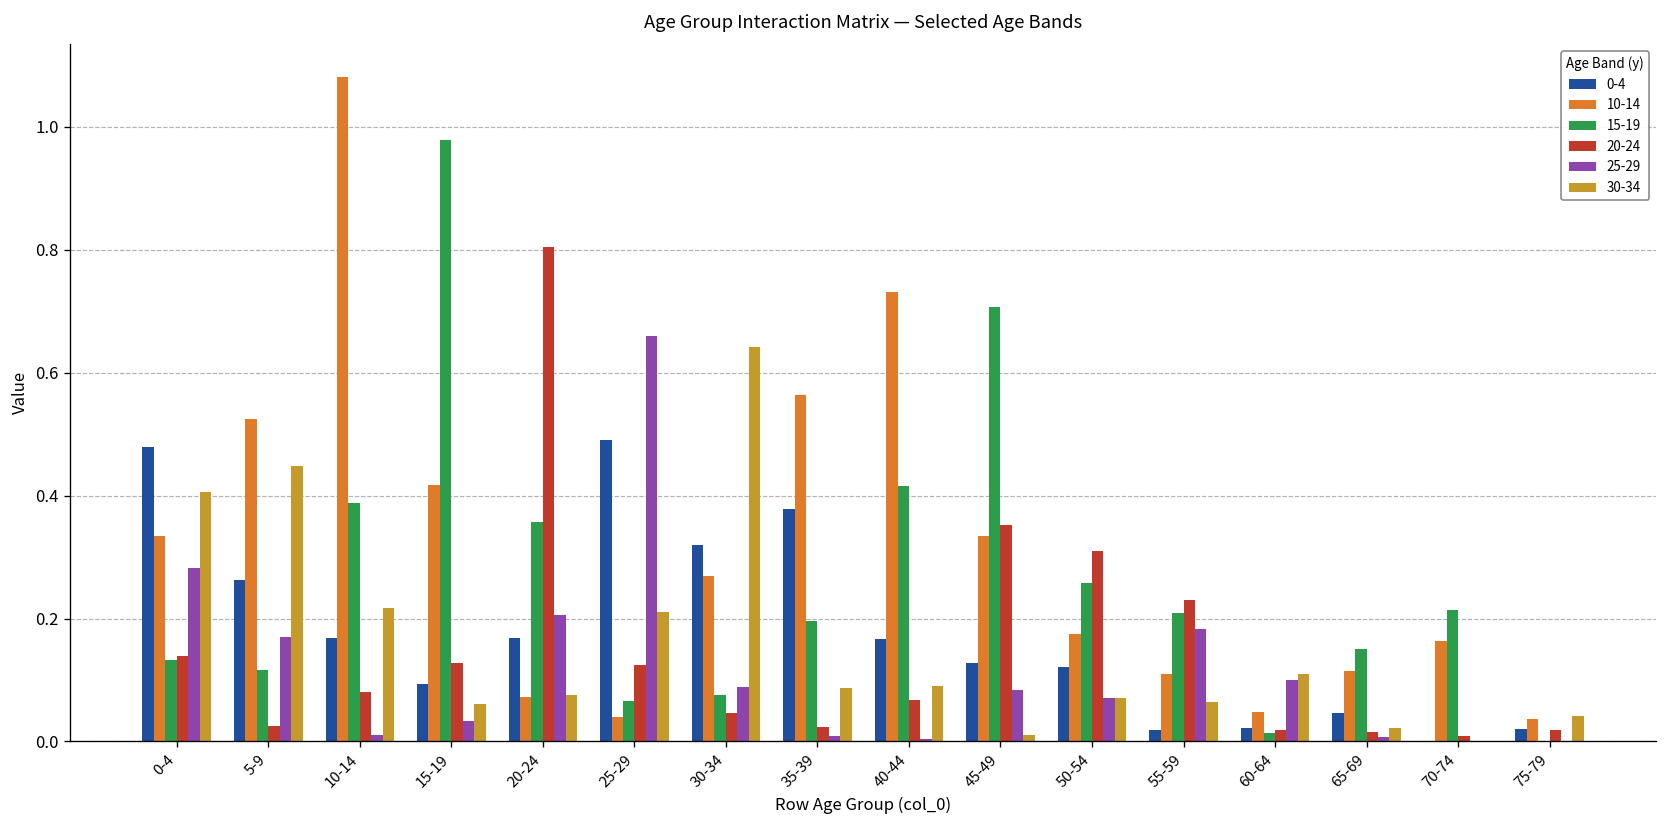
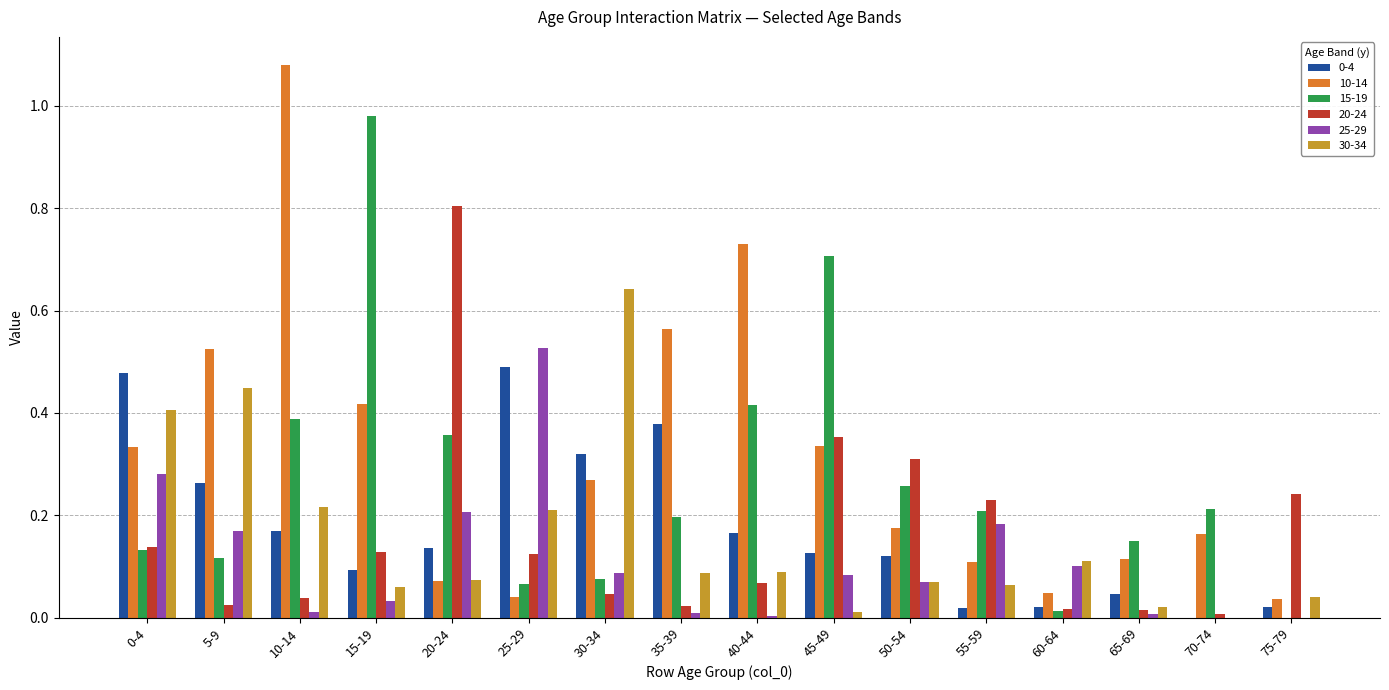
20-24, 10-14: 0.08 -> 0.04
0-4, 20-24: 0.17 -> 0.14
25-29, 25-29: 0.66 -> 0.53
20-24, 75-79: 0.02 -> 0.24
